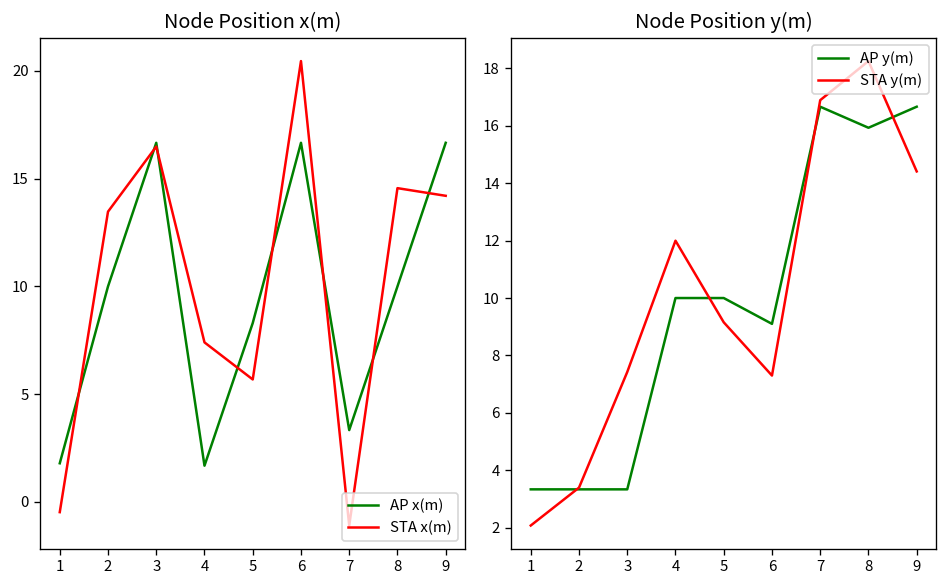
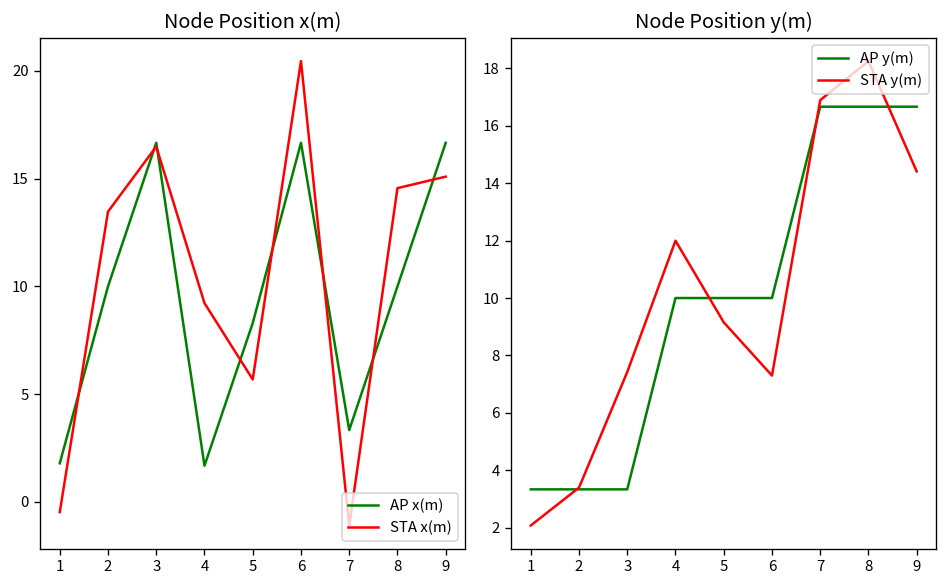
Node Position x(m), STA x(m), 4: 7.4 -> 9.2
Node Position x(m), STA x(m), 9: 14.2 -> 15.1
Node Position y(m), AP y(m), 6: 9.1 -> 10.0
Node Position y(m), AP y(m), 8: 15.9 -> 16.7
